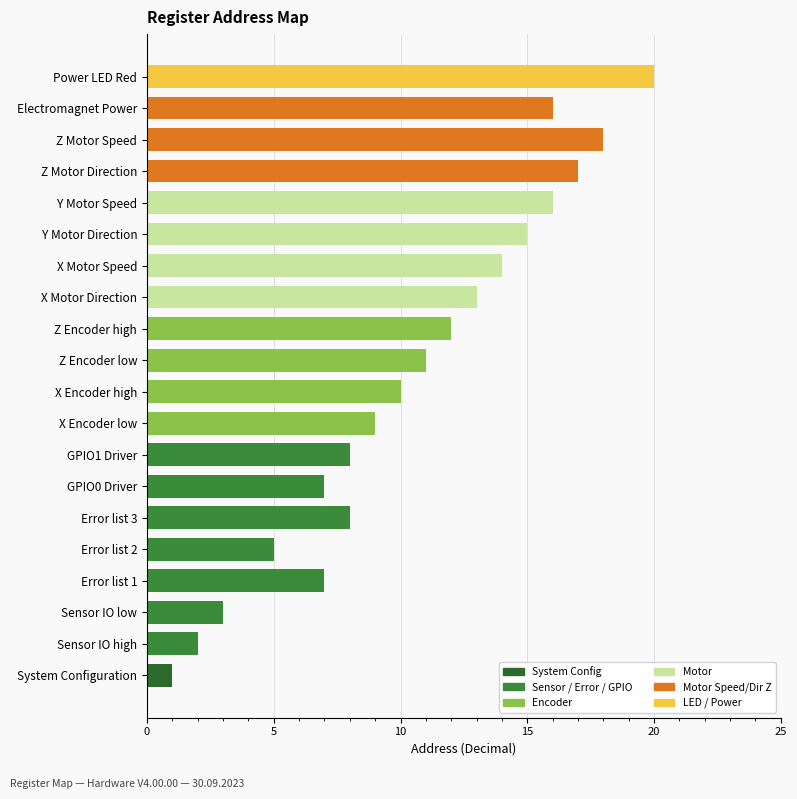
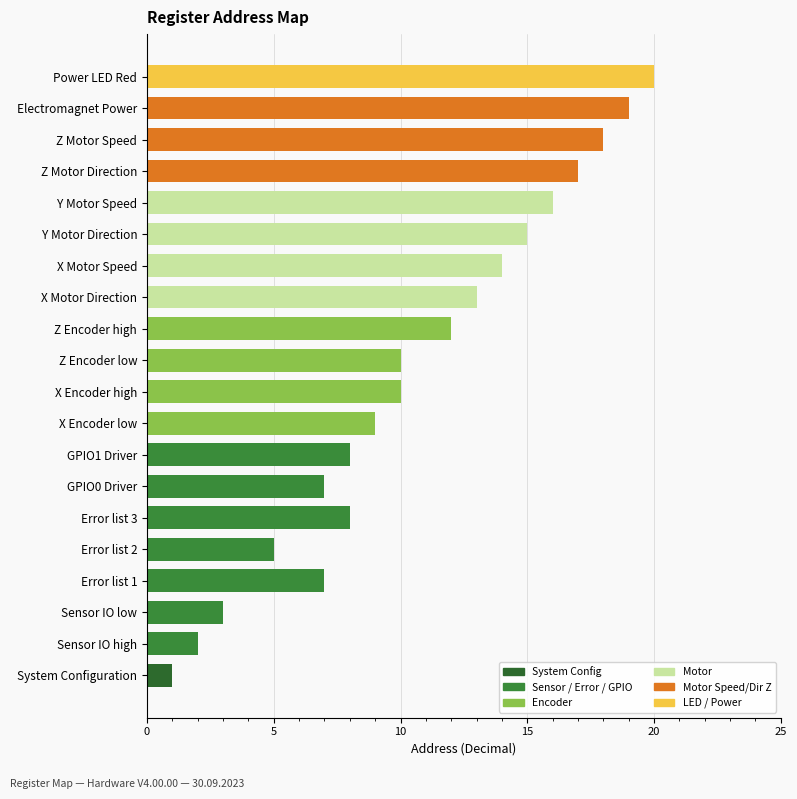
Electromagnet Power: 16 -> 19
Z Encoder low: 11 -> 10
